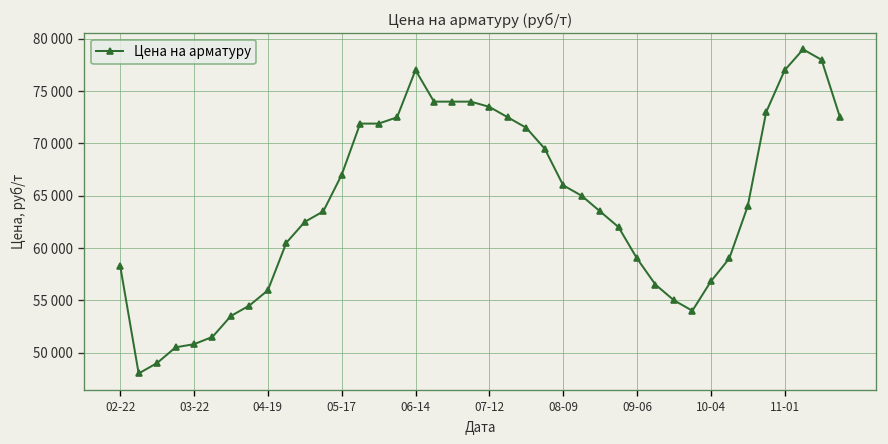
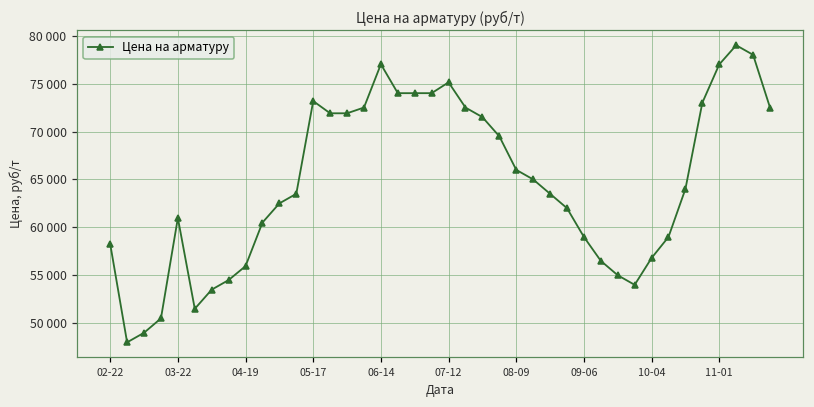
03-22: 51000 -> 61000
05-17: 67000 -> 73000
07-12: 74000 -> 75000
